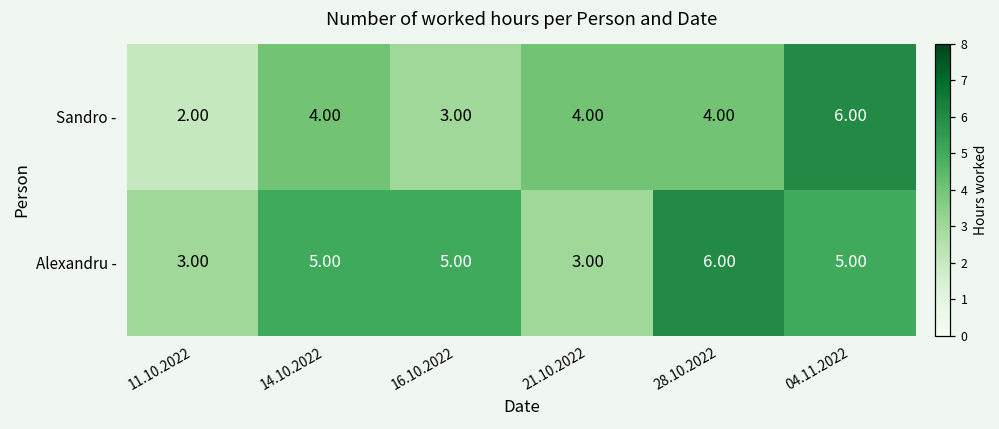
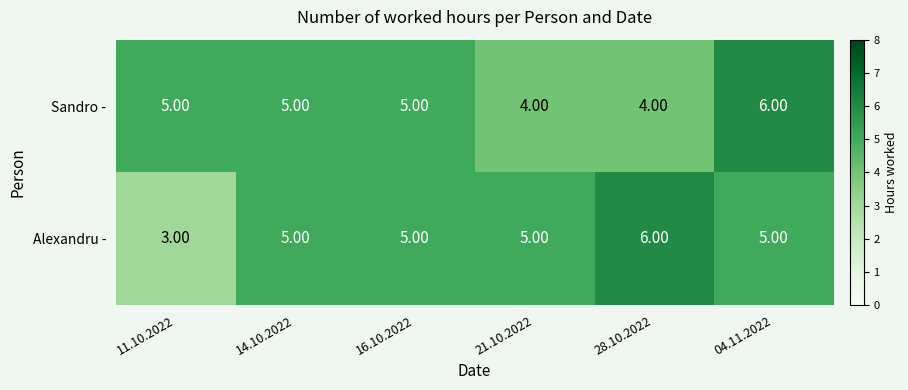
Sandro -, 11.10.2022: 2.00 -> 5.00
Sandro -, 14.10.2022: 4.00 -> 5.00
Sandro -, 16.10.2022: 3.00 -> 5.00
Alexandru -, 21.10.2022: 3.00 -> 5.00
